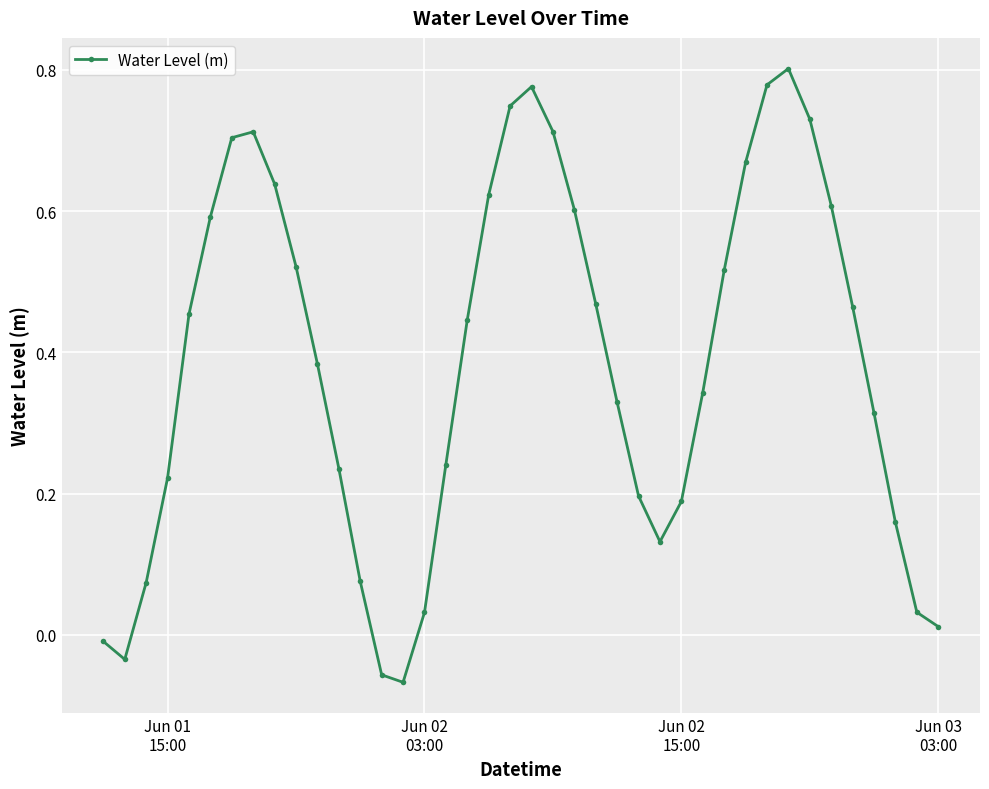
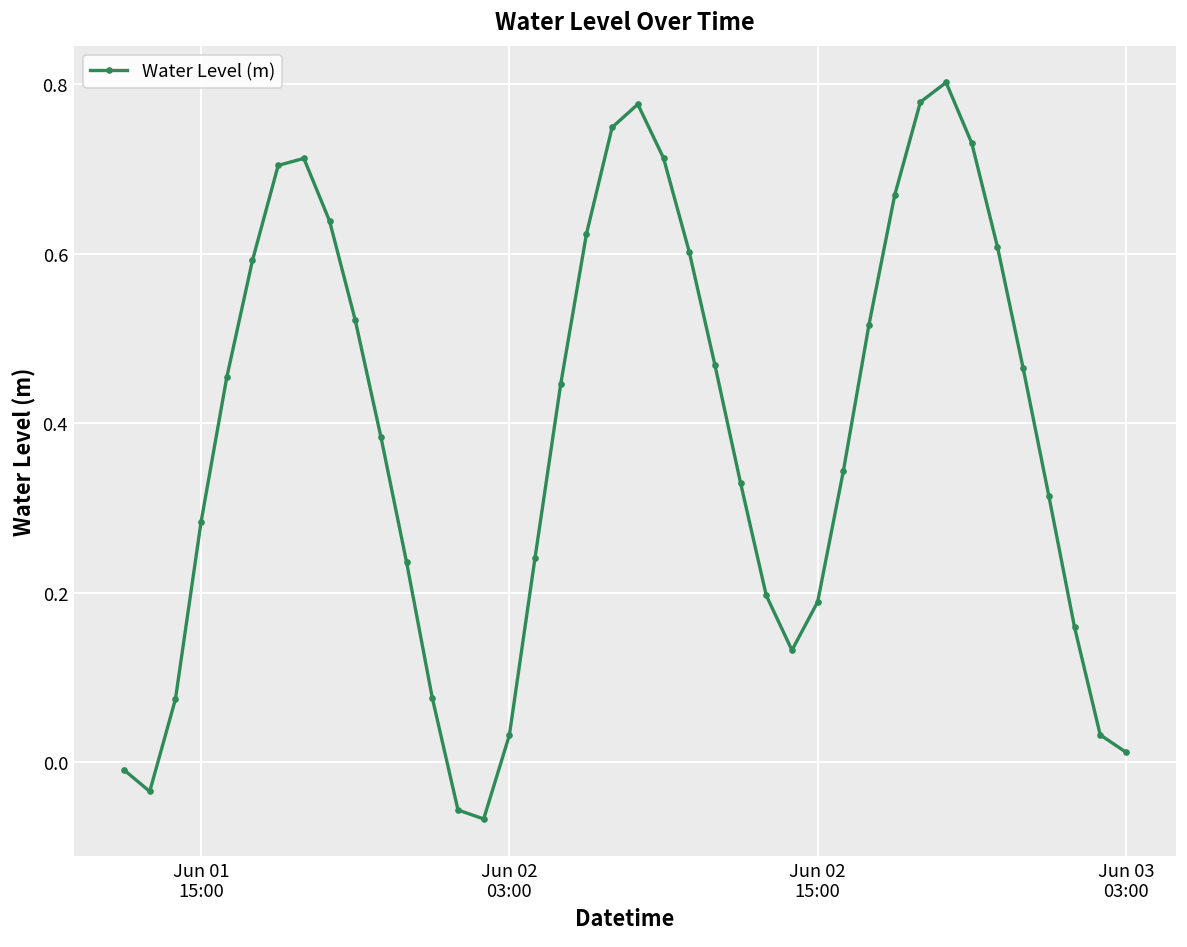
Jun 01 15:00: 0.22 -> 0.28
